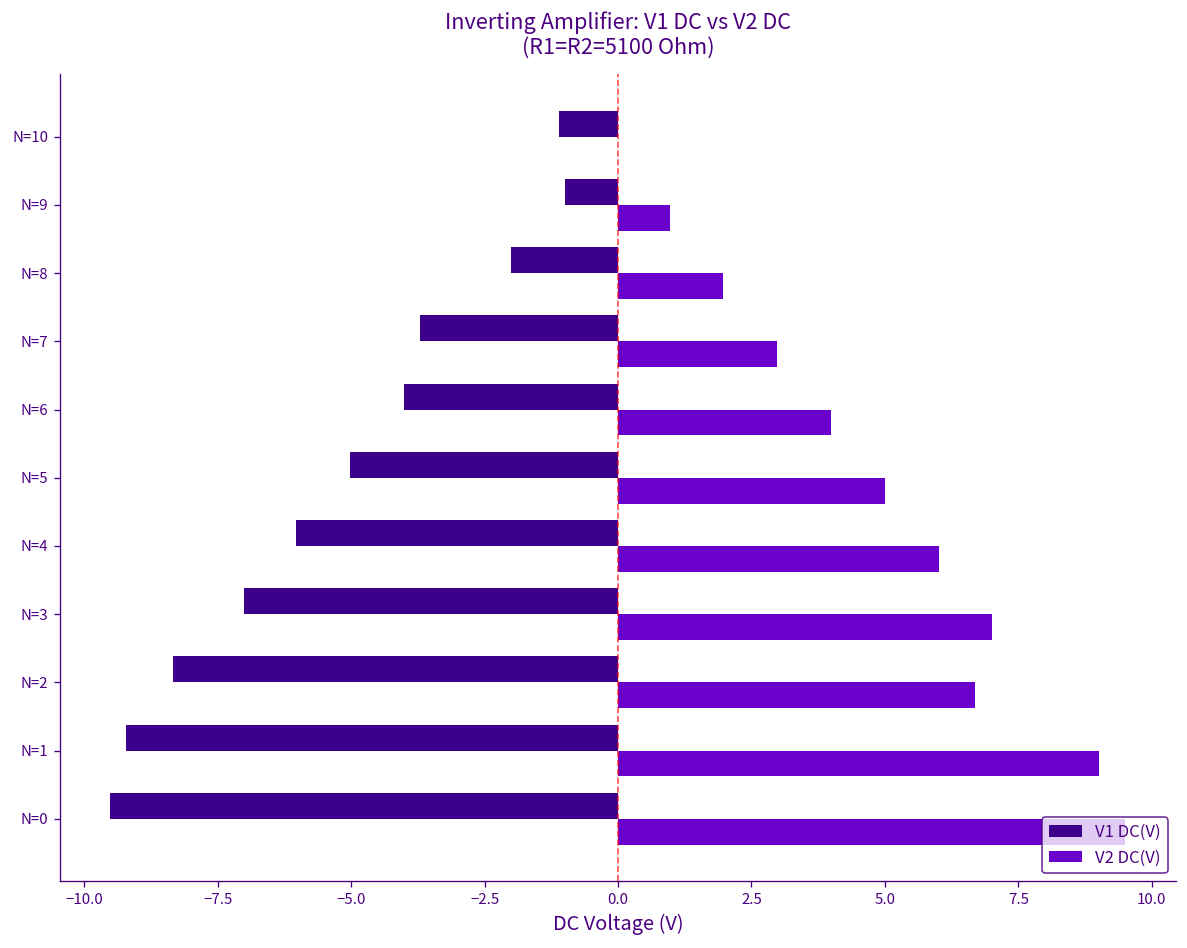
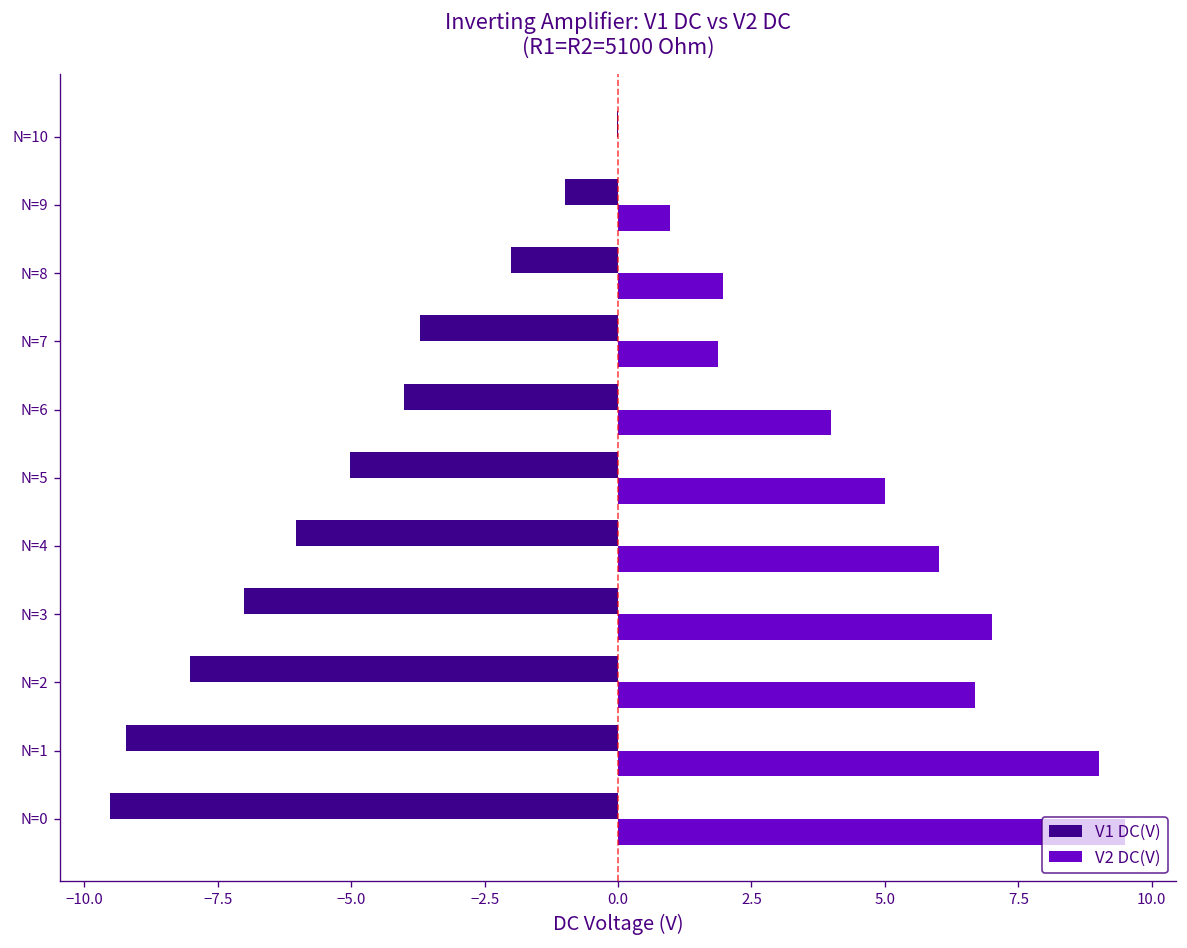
V1 DC(V), N=10: -1.1 -> 0.0
V2 DC(V), N=7: 3.0 -> 1.9
V1 DC(V), N=2: -8.3 -> -8.0
